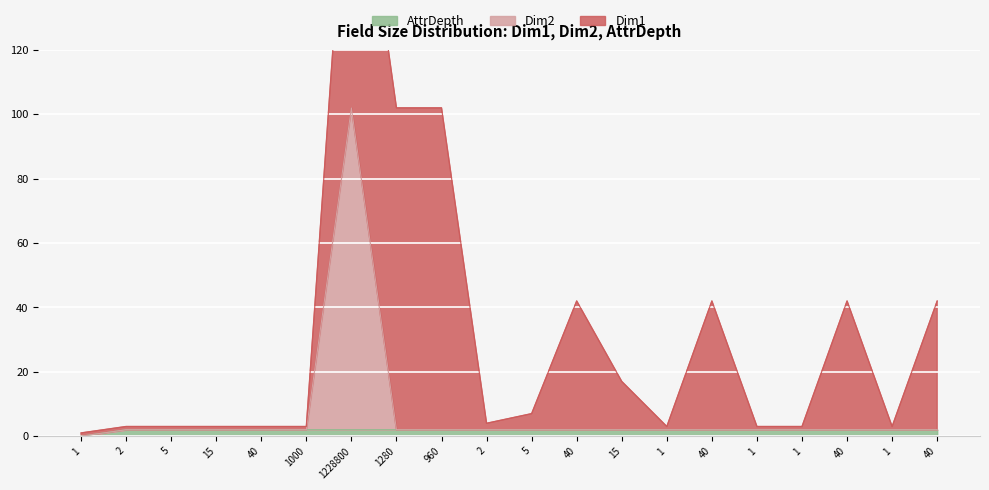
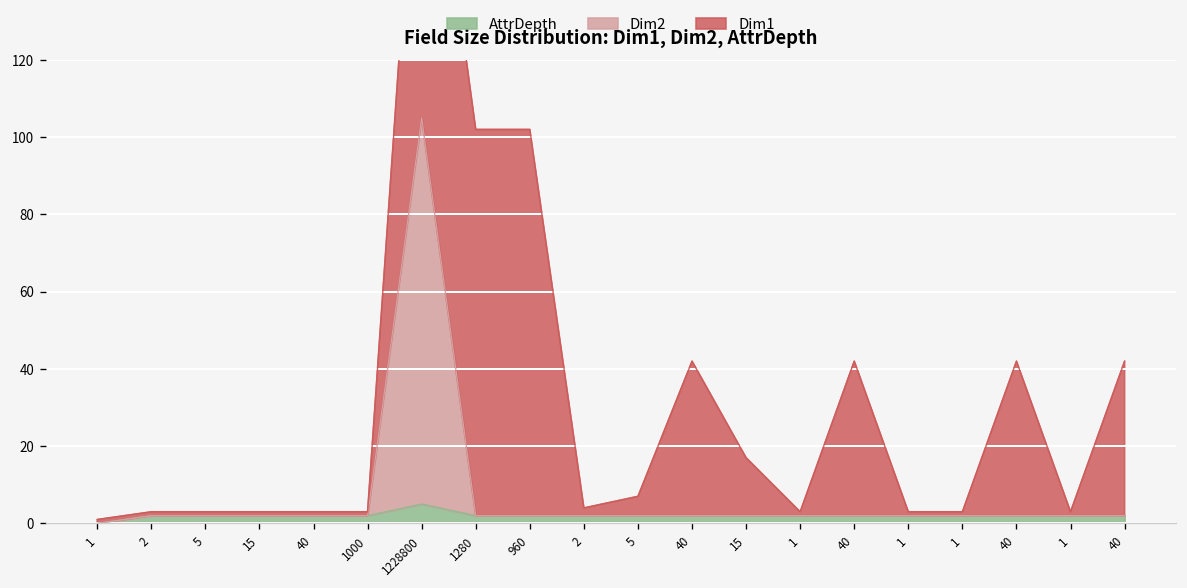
AttrDepth, 1228800: 2 -> 5
